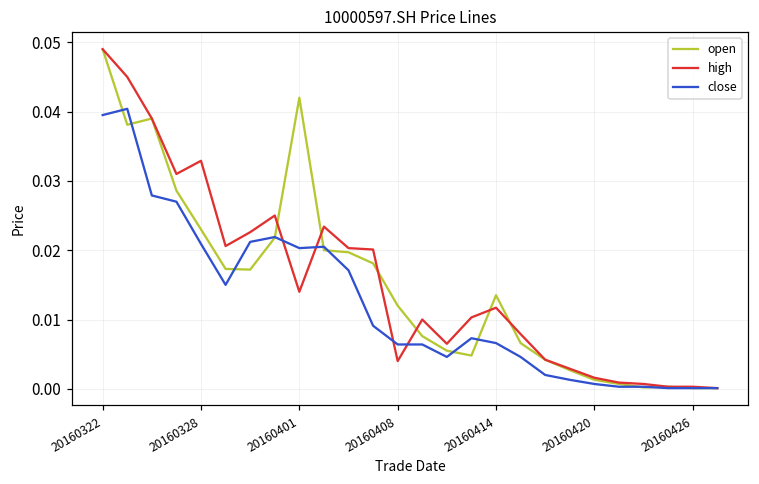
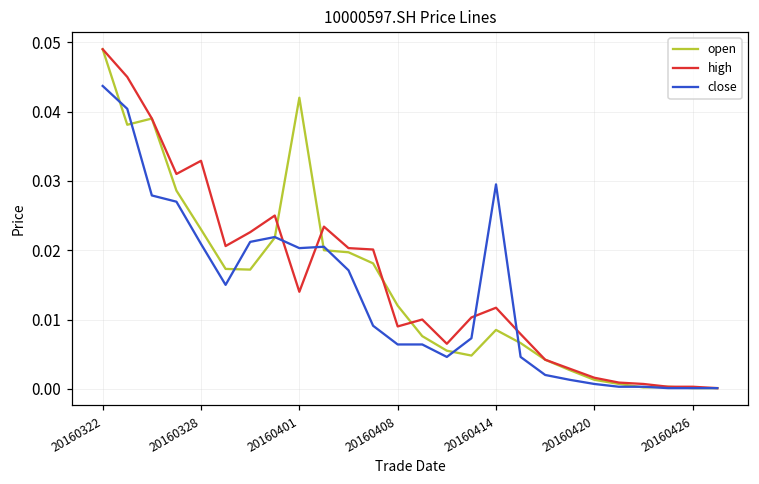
close, 20160322: 0.040 -> 0.044
high, 20160408: 0.004 -> 0.009
open, 20160414: 0.014 -> 0.009
close, 20160414: 0.007 -> 0.030
